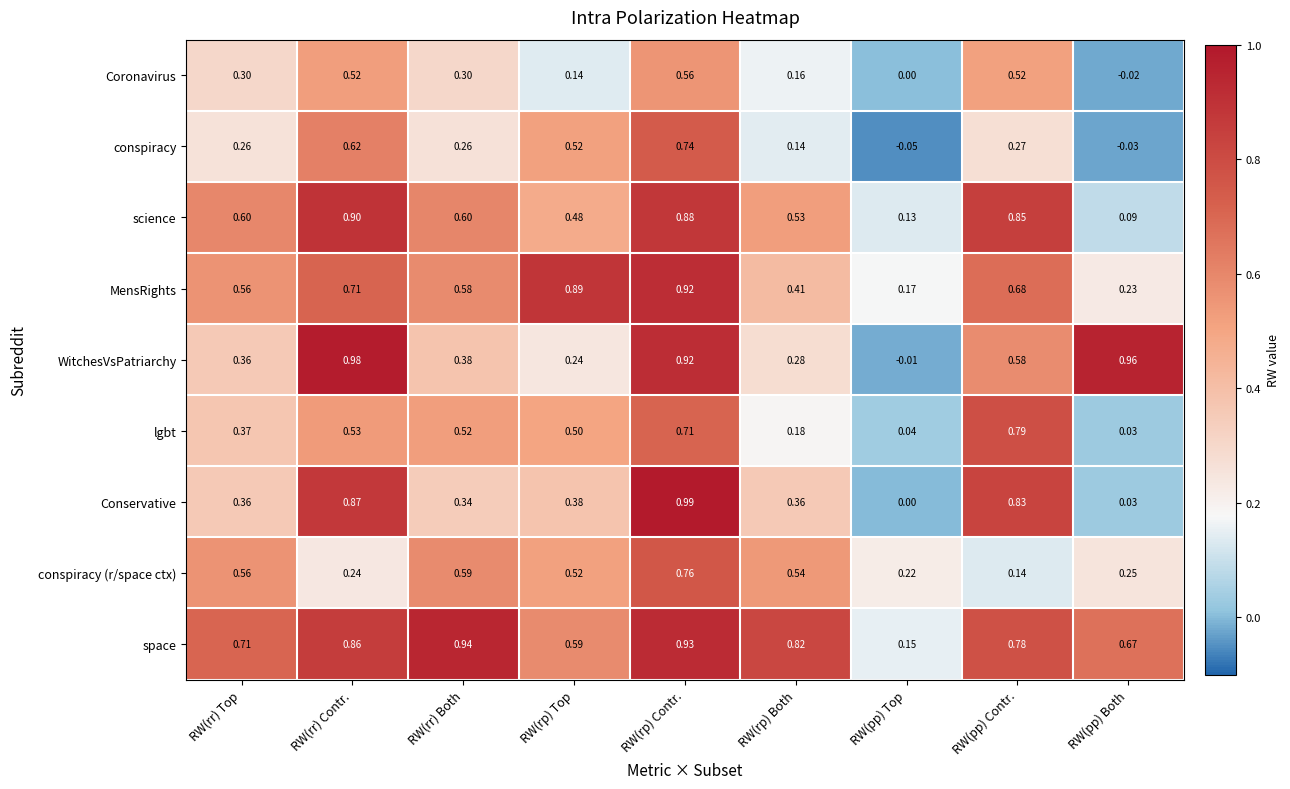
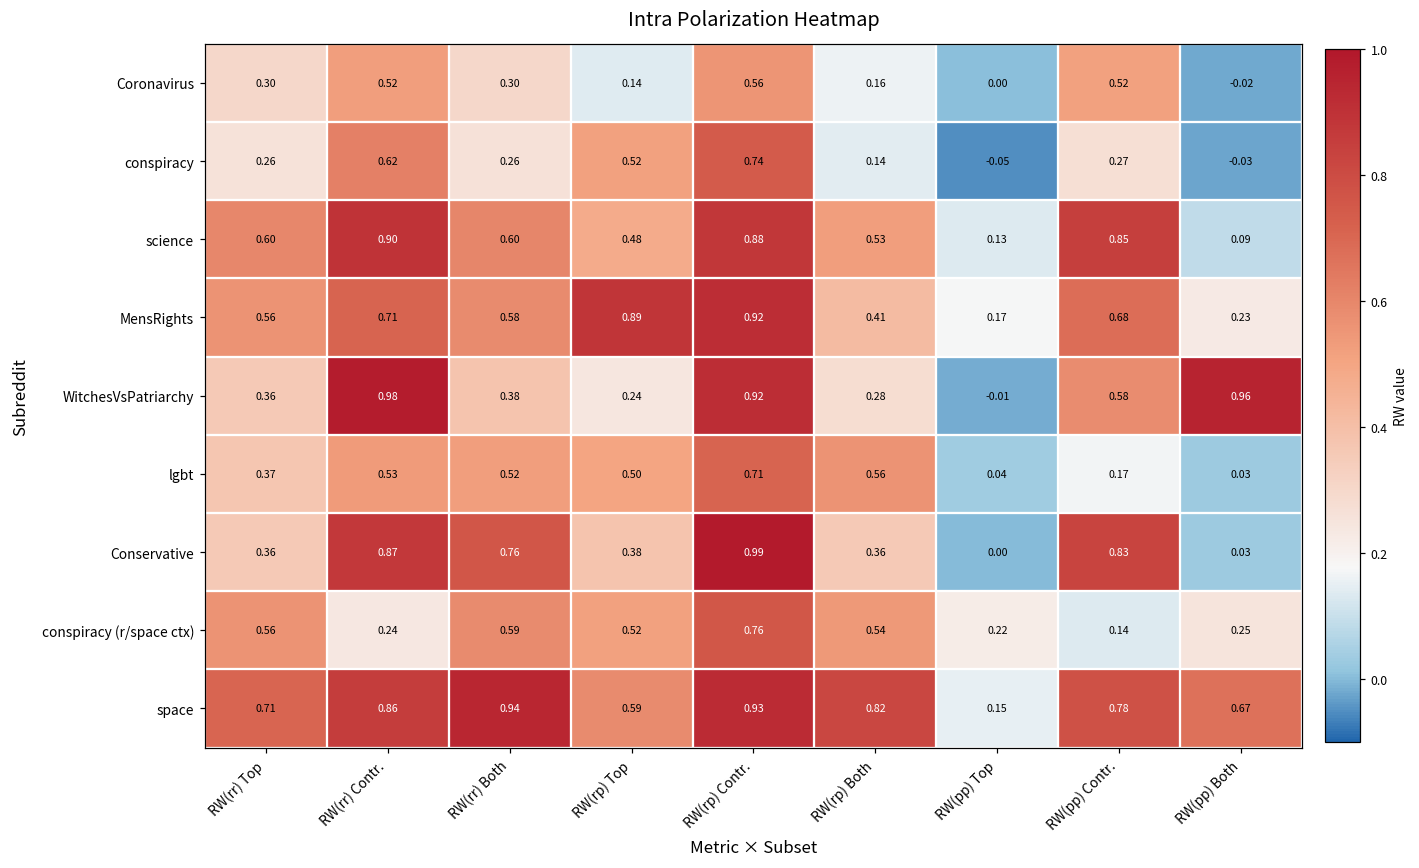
lgbt, RW(rp) Both: 0.18 -> 0.56
lgbt, RW(pp) Contr.: 0.79 -> 0.17
Conservative, RW(rr) Both: 0.34 -> 0.76
